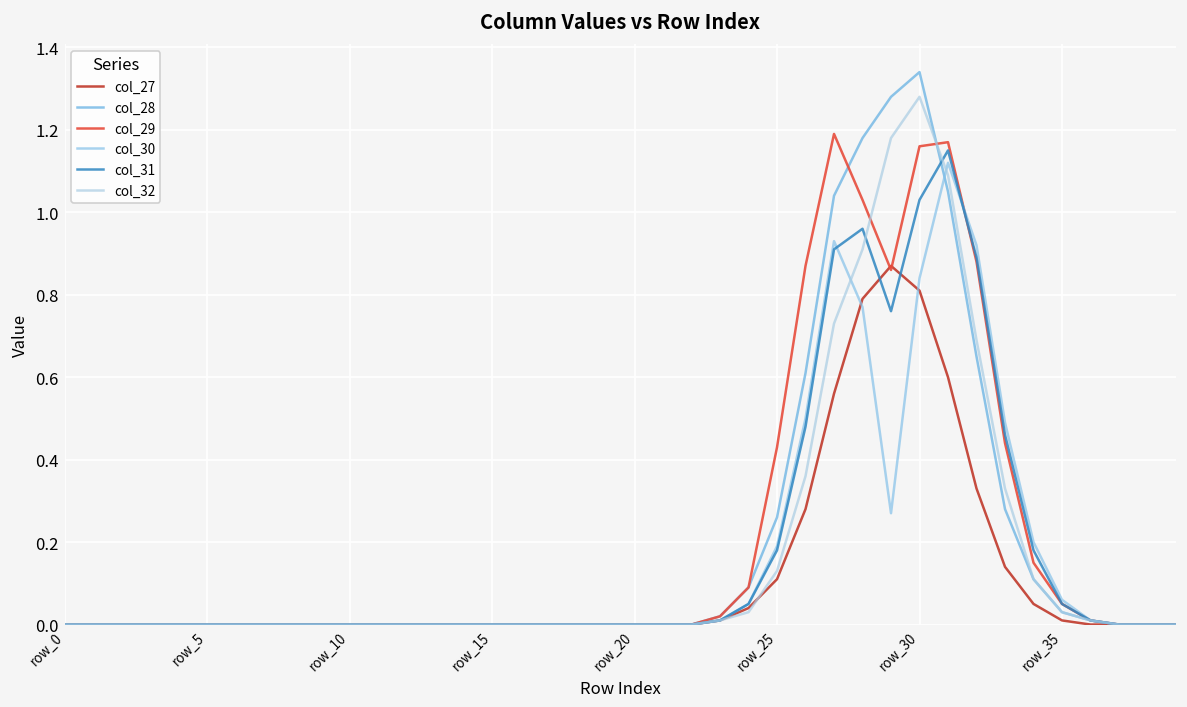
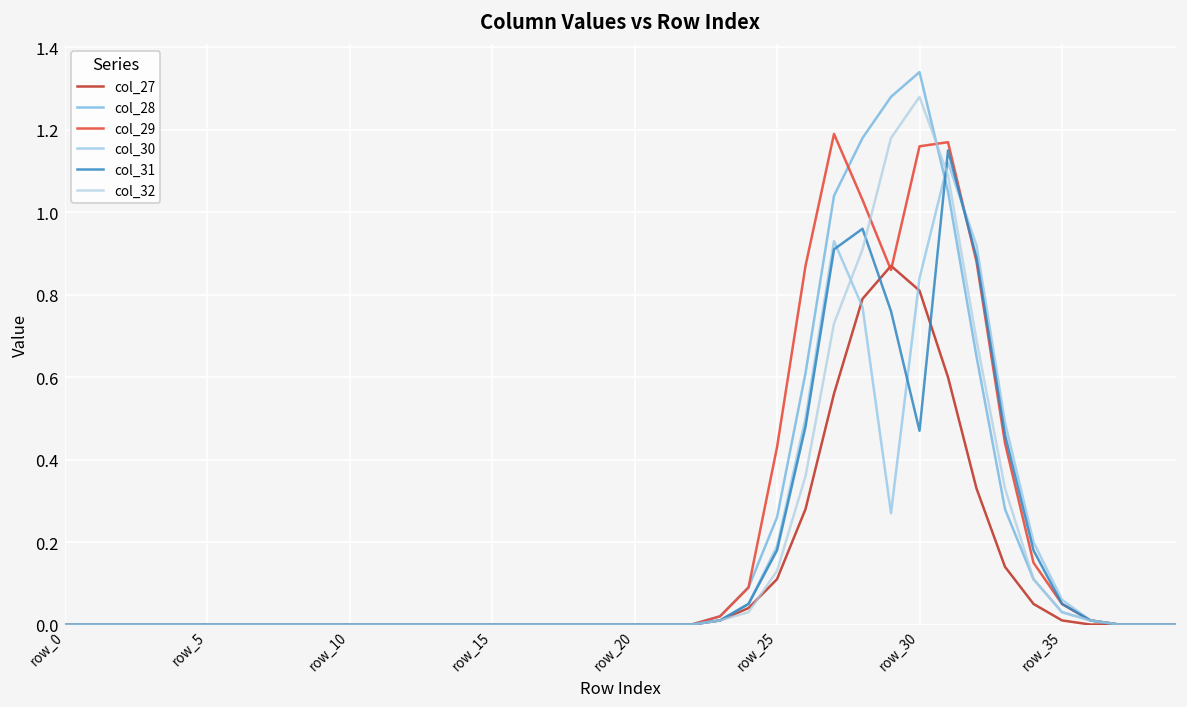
col_31, row_30: 1.03 -> 0.47
